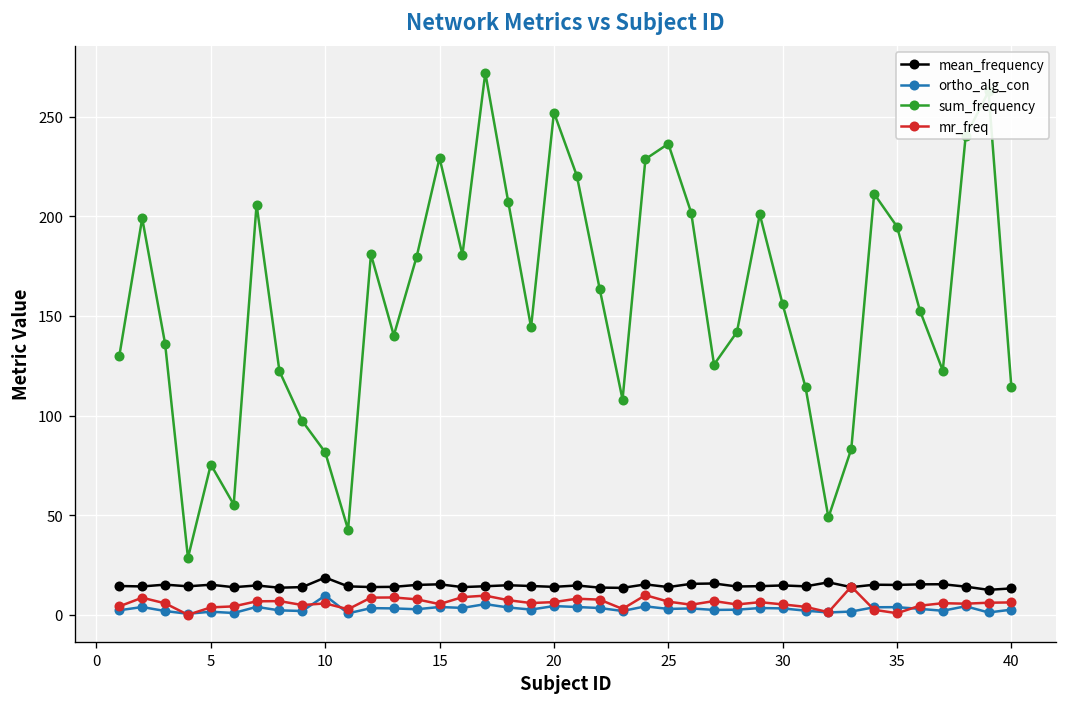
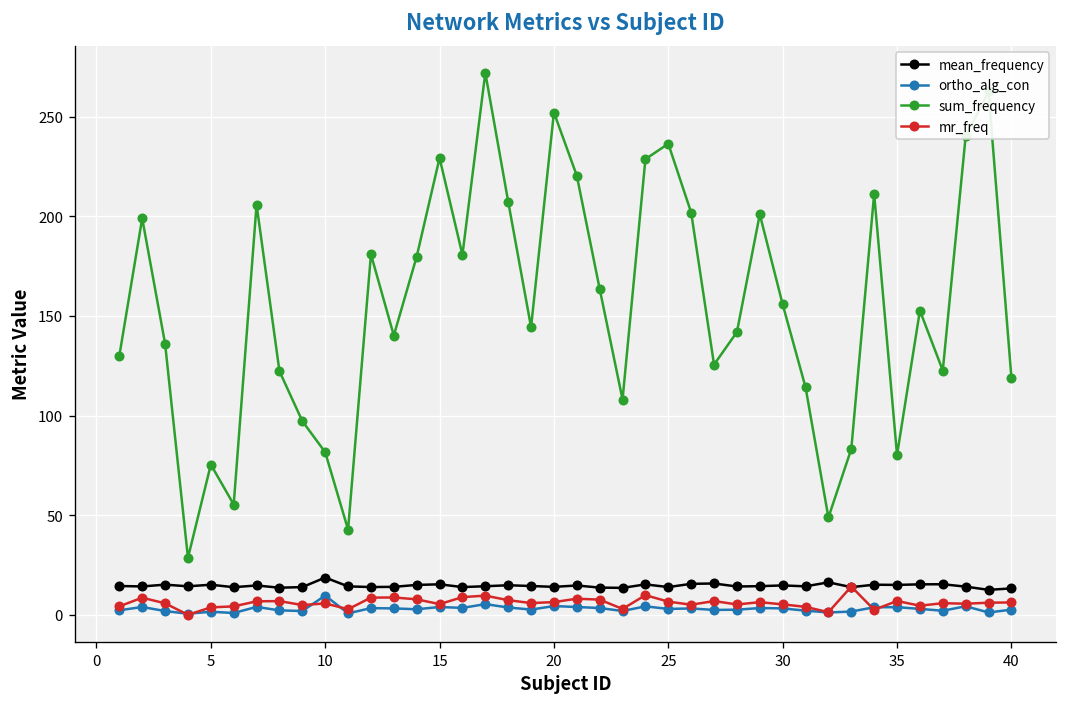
sum_frequency, 35: 195 -> 80
mr_freq, 35: 1 -> 7
sum_frequency, 40: 114 -> 119
